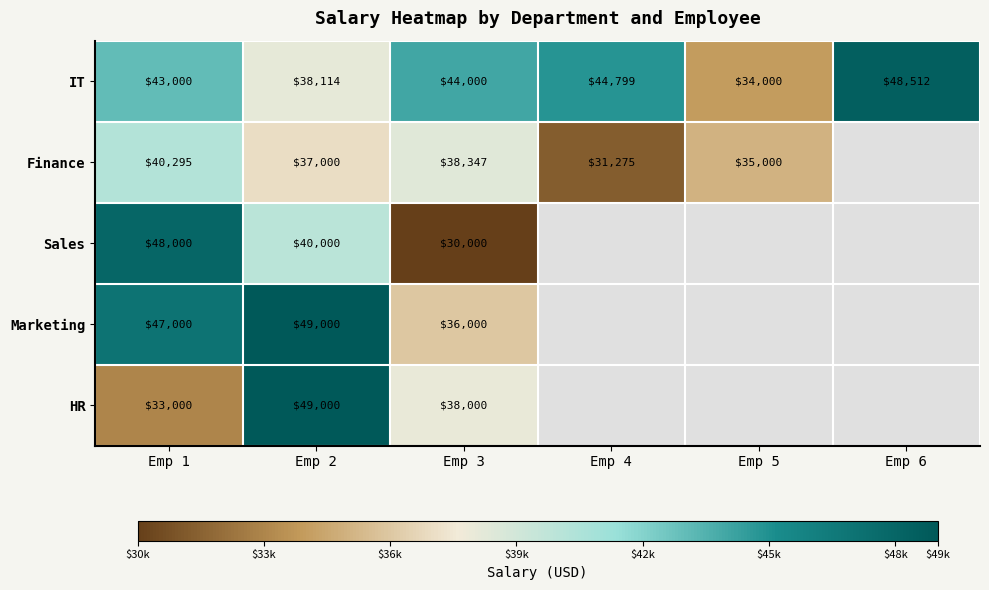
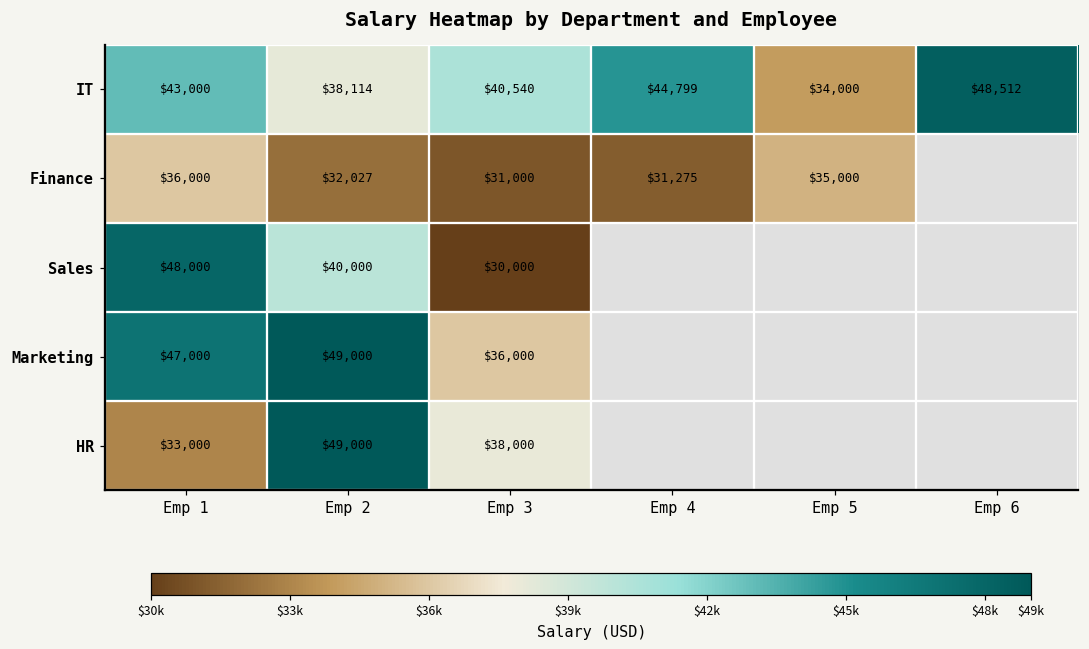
IT, Emp 3: $44,000 -> $40,540
Finance, Emp 1: $40,295 -> $36,000
Finance, Emp 2: $37,000 -> $32,027
Finance, Emp 3: $38,347 -> $31,000
